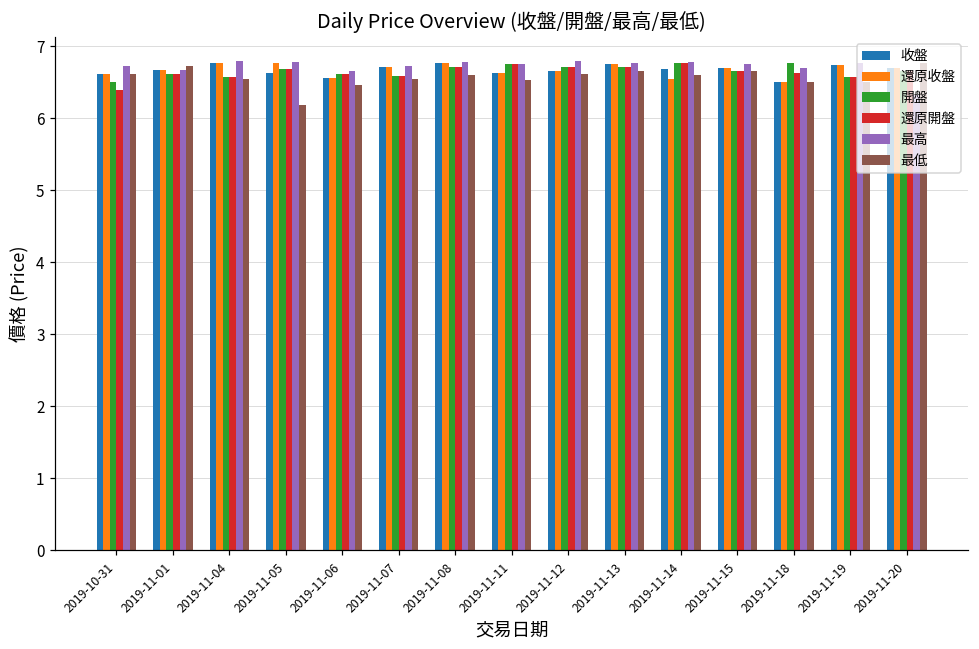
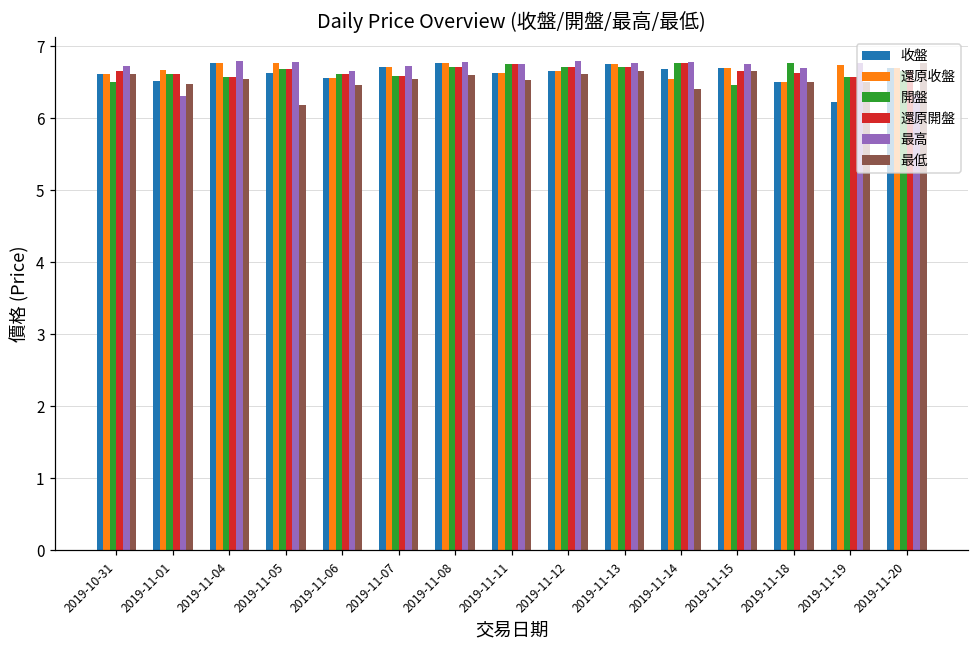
還原開盤, 2019-10-31: 6.4 -> 6.7
收盤, 2019-11-01: 6.7 -> 6.5
最高, 2019-11-01: 6.7 -> 6.3
最低, 2019-11-01: 6.7 -> 6.5
最低, 2019-11-14: 6.6 -> 6.4
開盤, 2019-11-15: 6.7 -> 6.5
收盤, 2019-11-19: 6.7 -> 6.2
